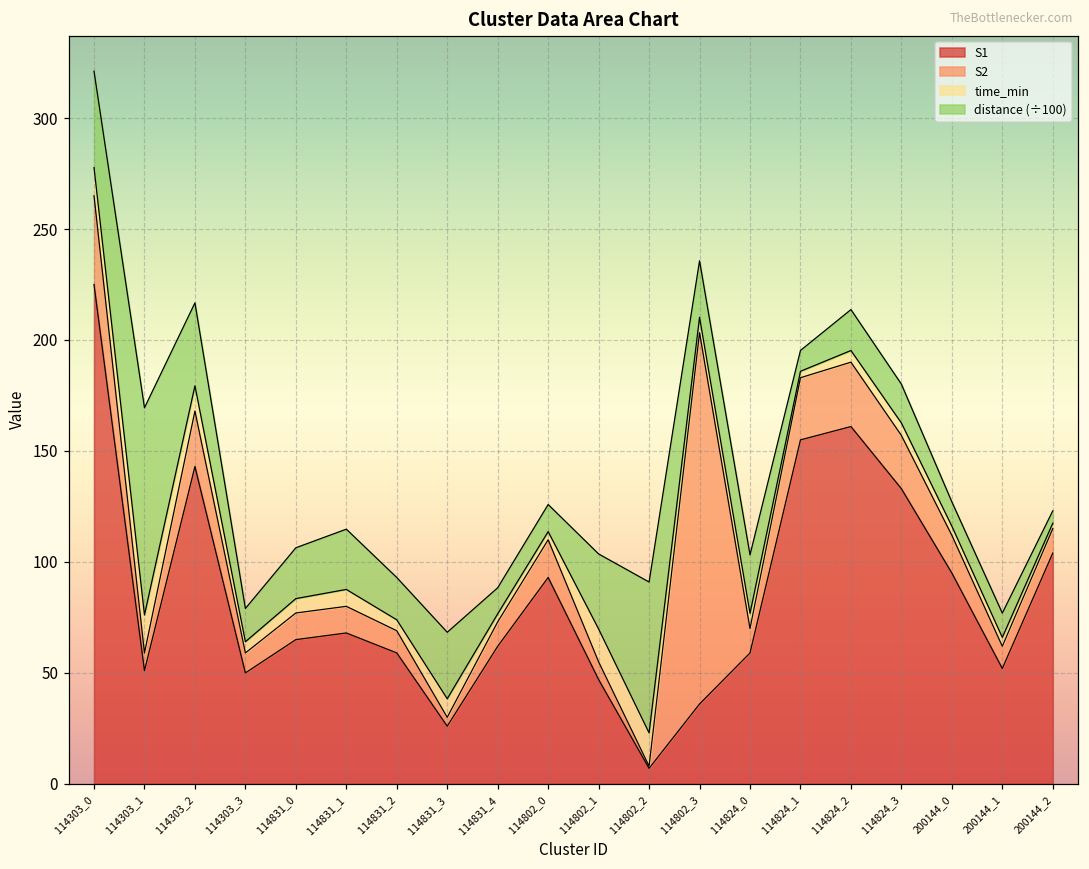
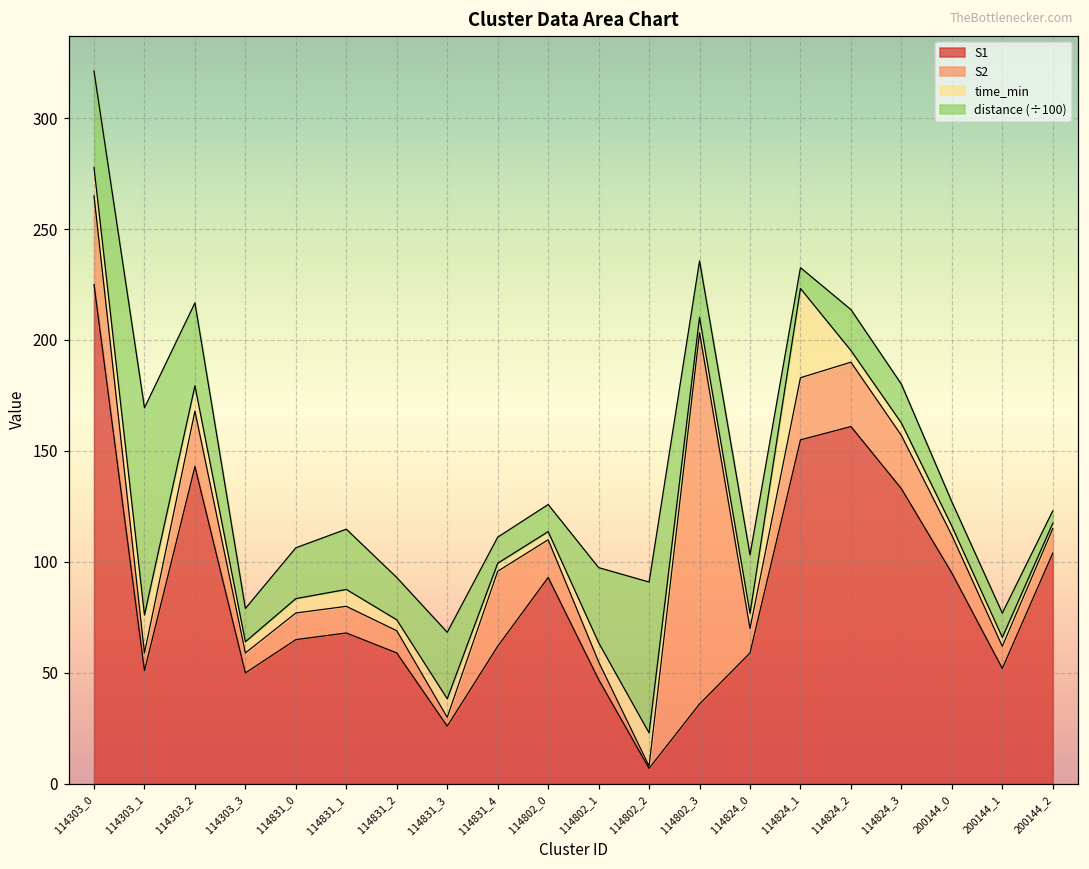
S2, 114831_4: 11 -> 34
time_min, 114802_1: 15 -> 9
time_min, 114824_1: 3 -> 40
